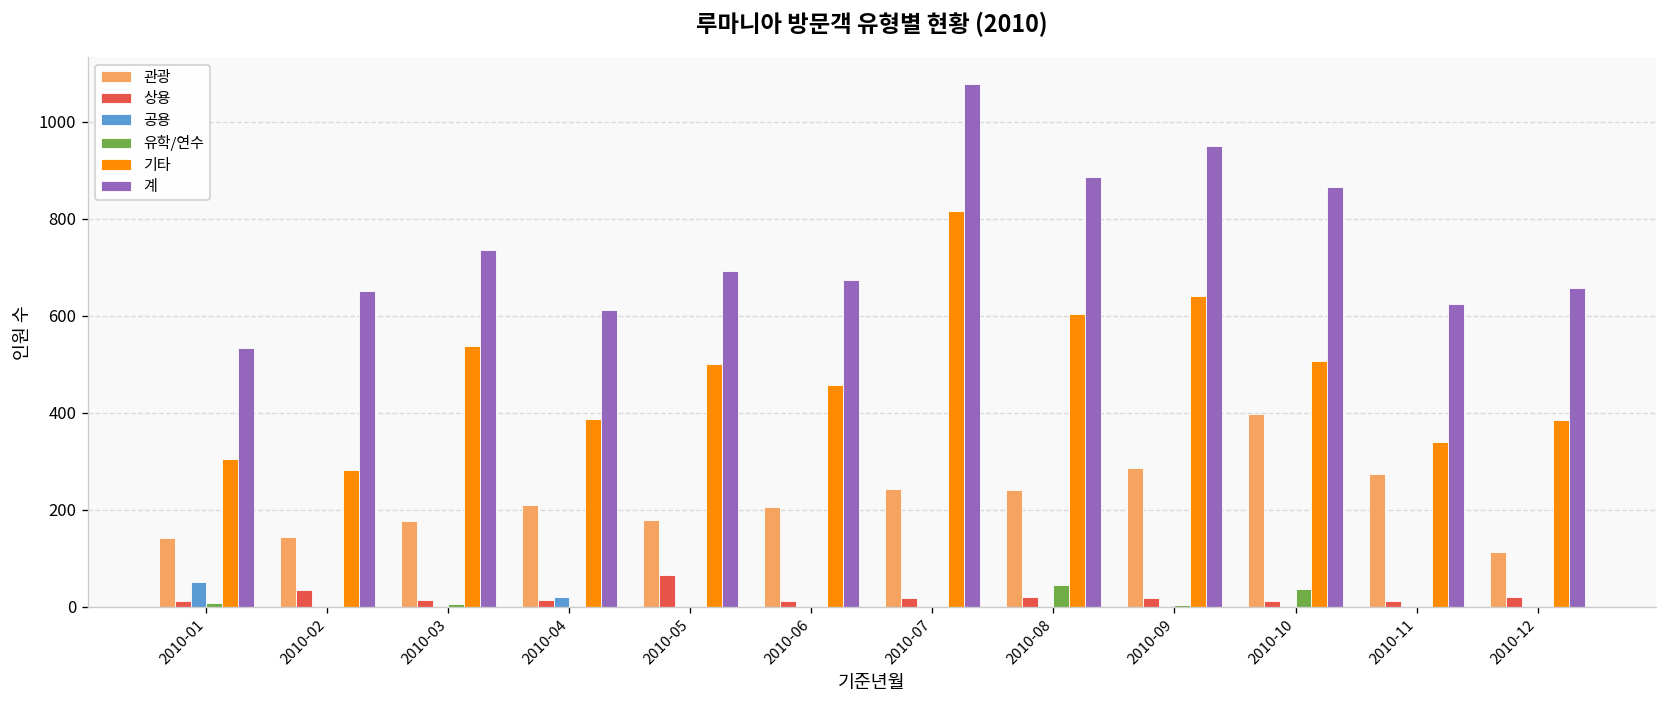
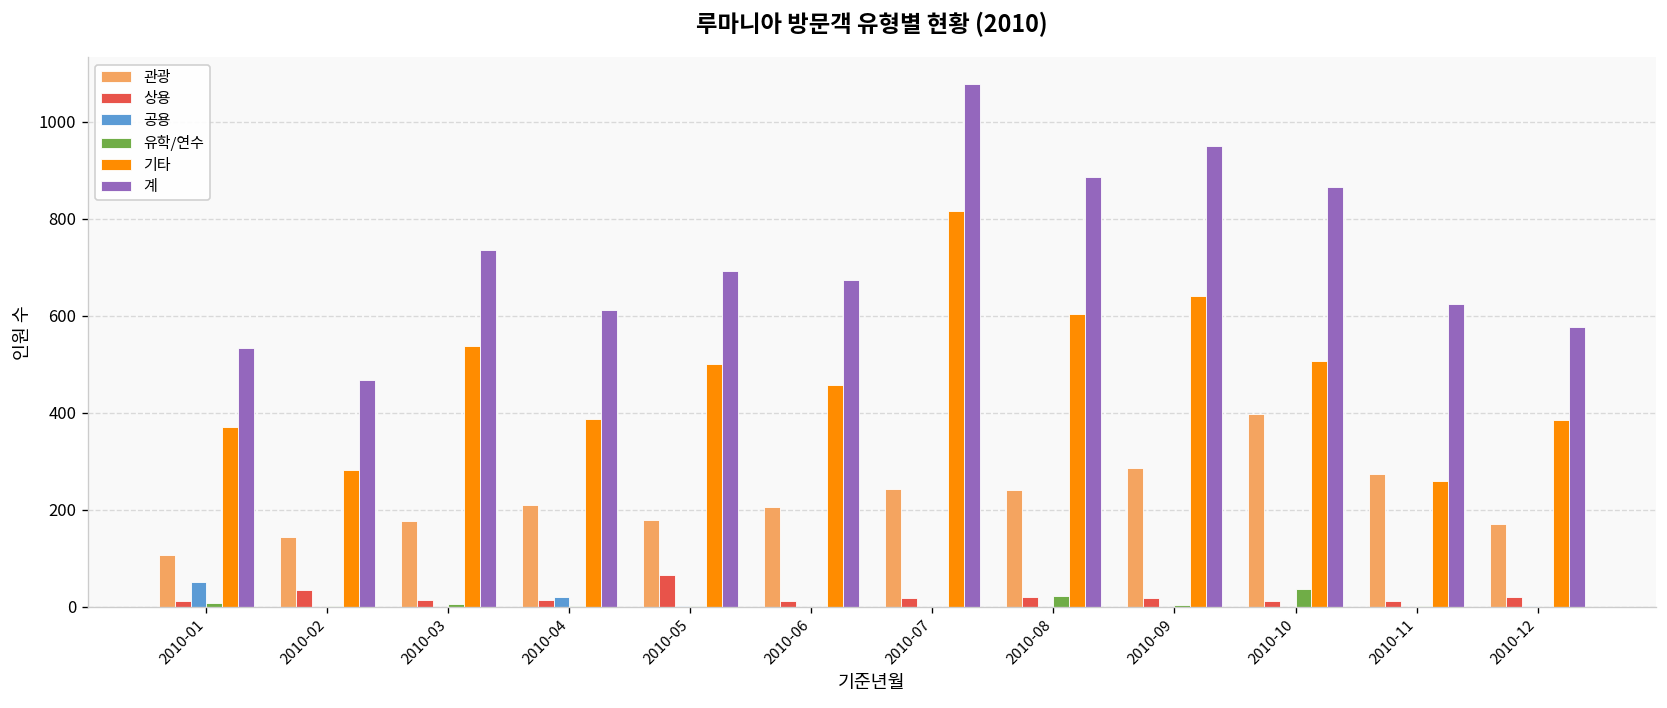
관광, 2010-01: 140 -> 110
기타, 2010-01: 300 -> 370
계, 2010-02: 650 -> 470
유학/연수, 2010-08: 50 -> 20
기타, 2010-11: 340 -> 260
관광, 2010-12: 110 -> 170
계, 2010-12: 660 -> 580
